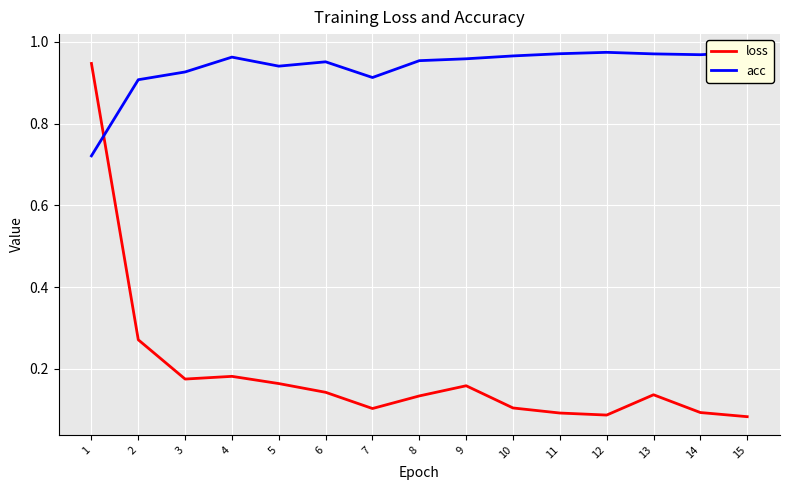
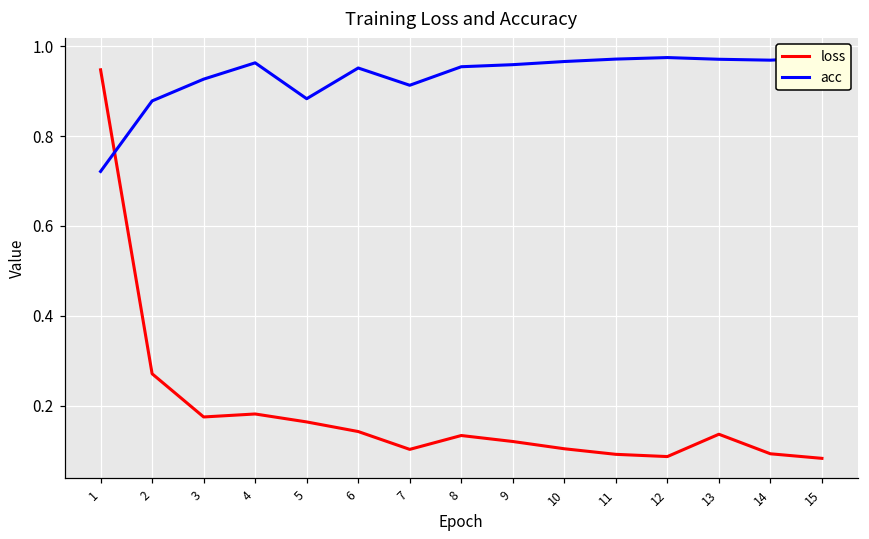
acc, 2: 0.91 -> 0.88
acc, 5: 0.94 -> 0.88
loss, 9: 0.16 -> 0.12
